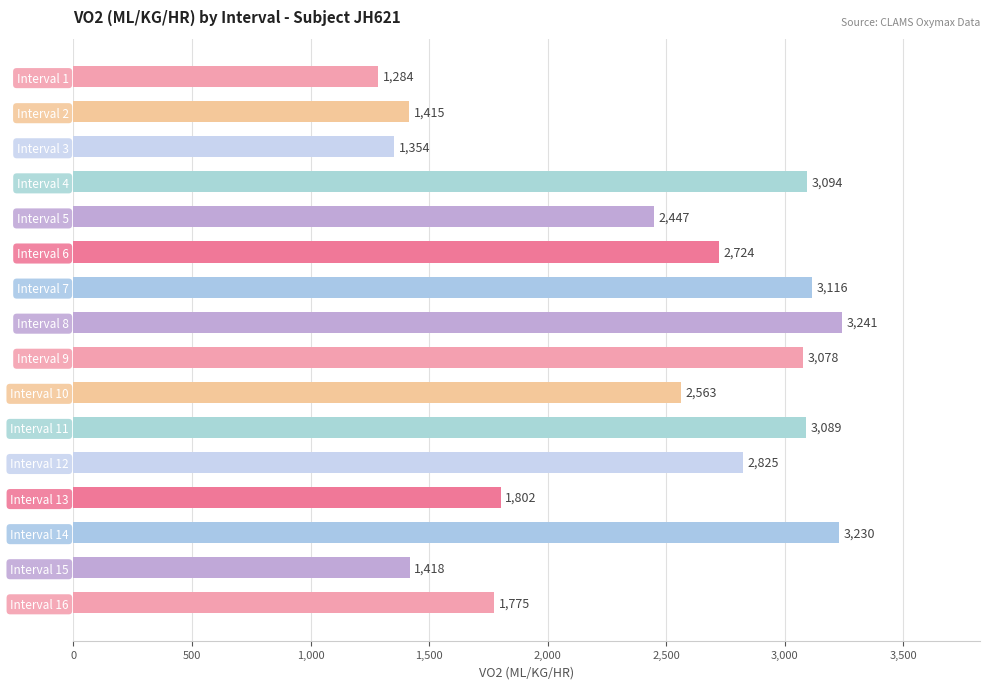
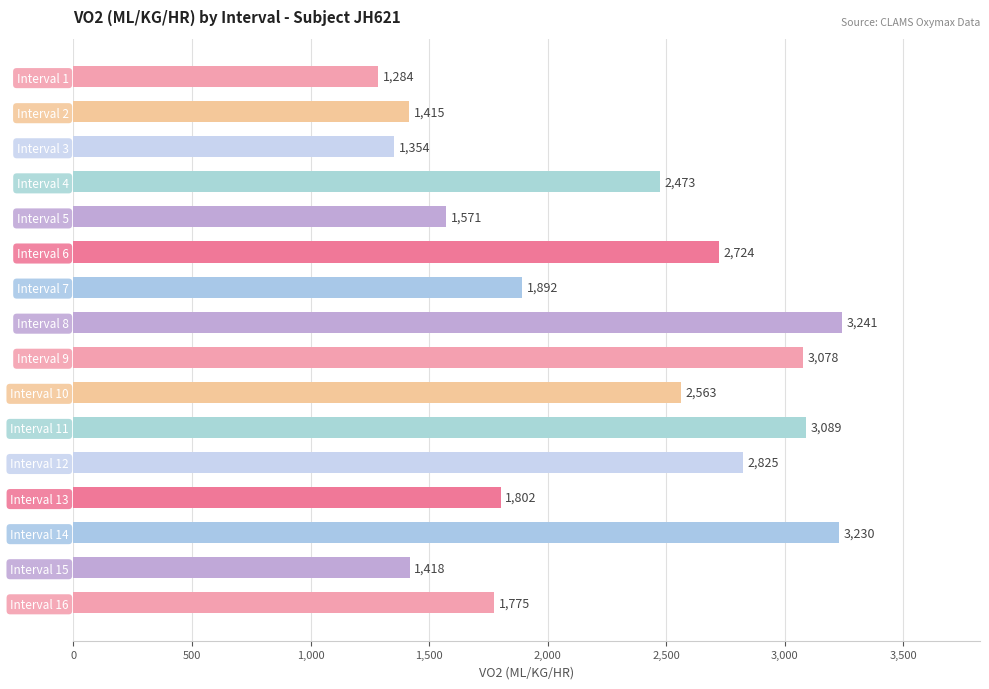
Interval 4: 3,094 -> 2,473
Interval 5: 2,447 -> 1,571
Interval 7: 3,116 -> 1,892
